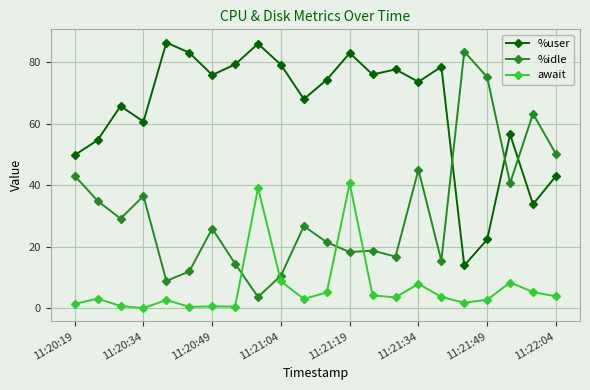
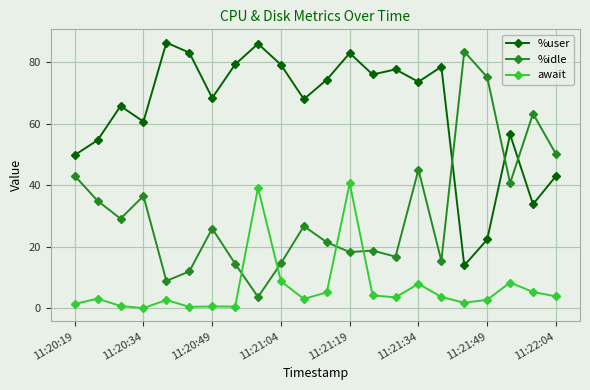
%user, 11:20:49: 76 -> 68
%idle, 11:21:04: 11 -> 15
